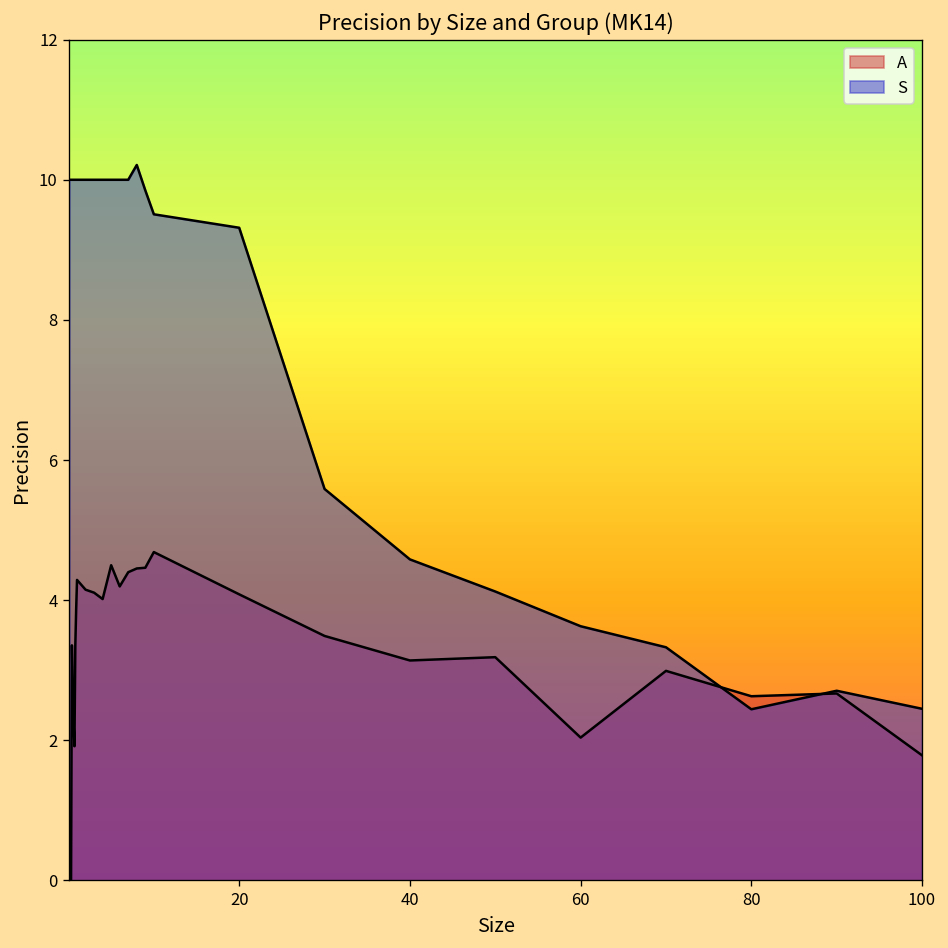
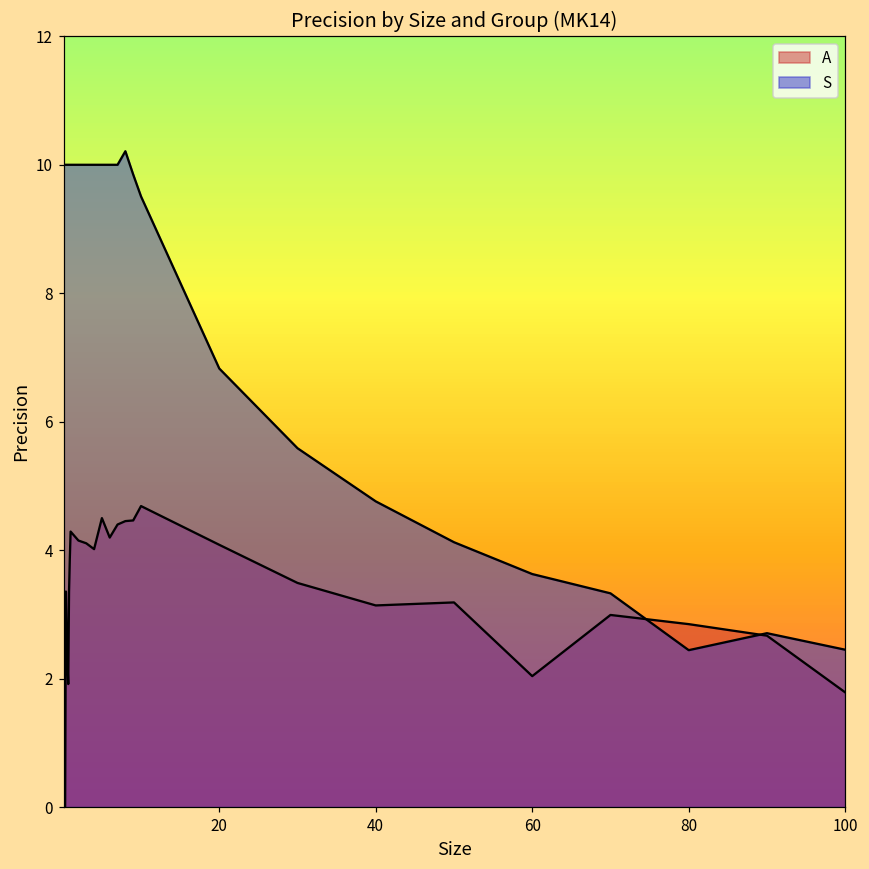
S, 20: 9.3 -> 6.8
S, 40: 4.6 -> 4.8
A, 80: 2.6 -> 2.8
